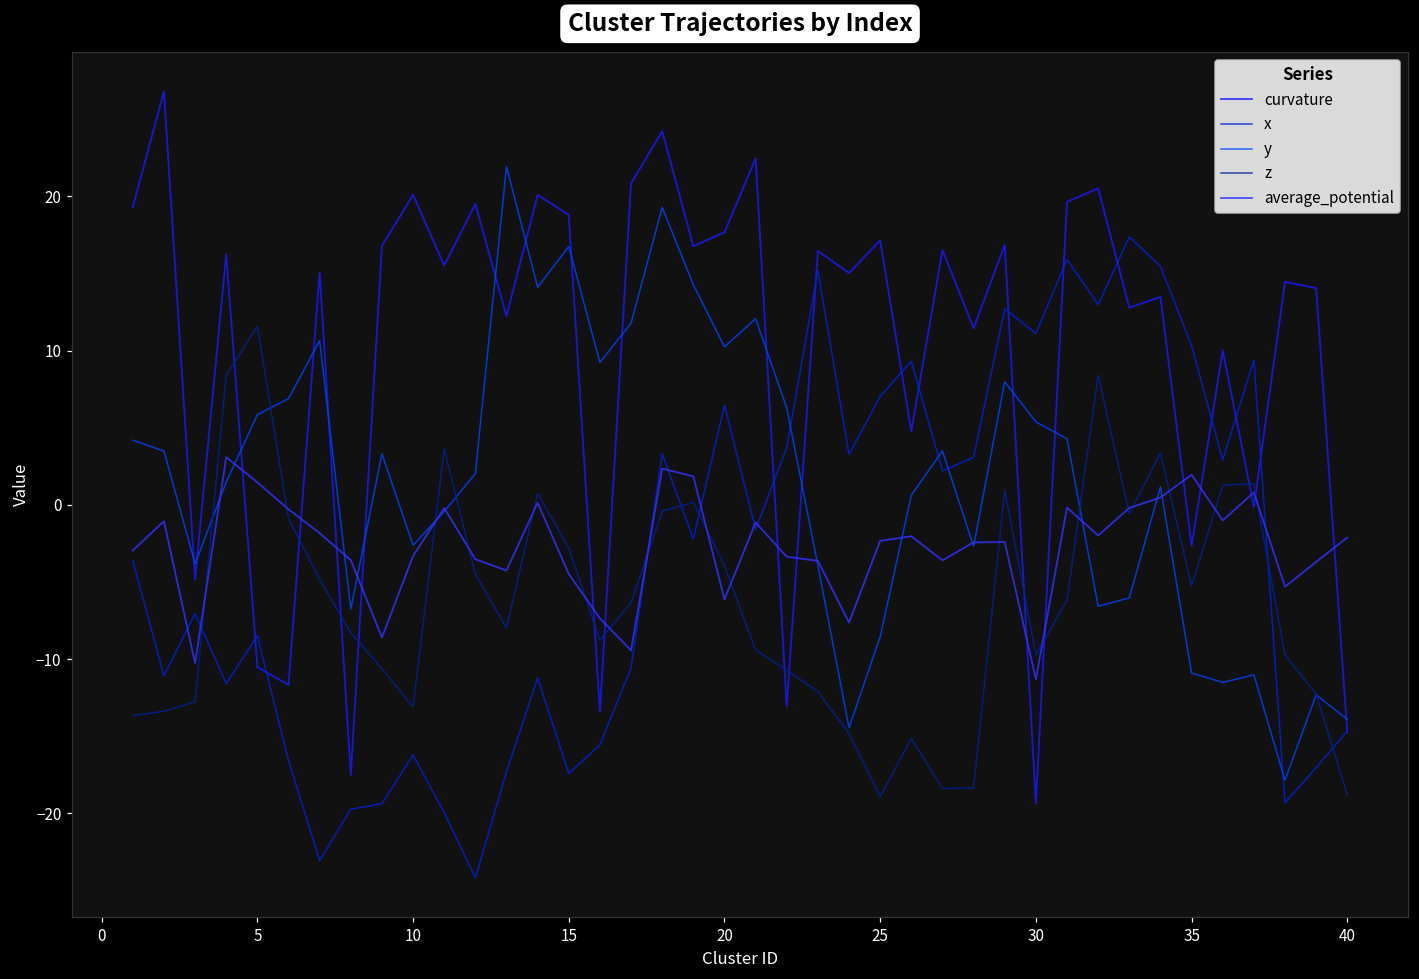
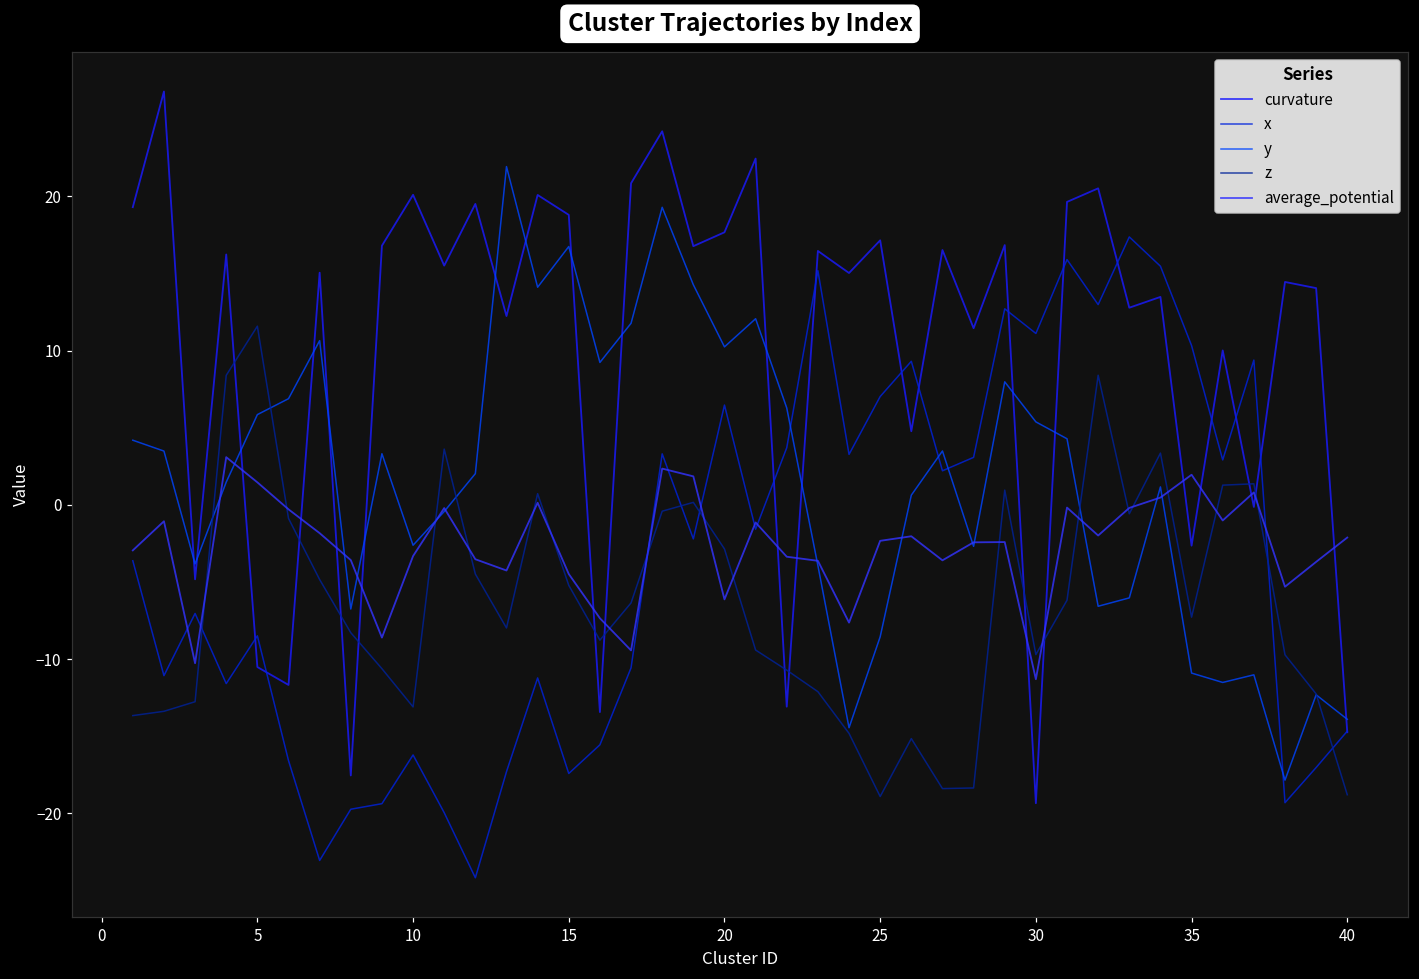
z, 15: -2.8 -> -5.2
z, 20: -4.0 -> -2.9
z, 35: -5.3 -> -7.3
